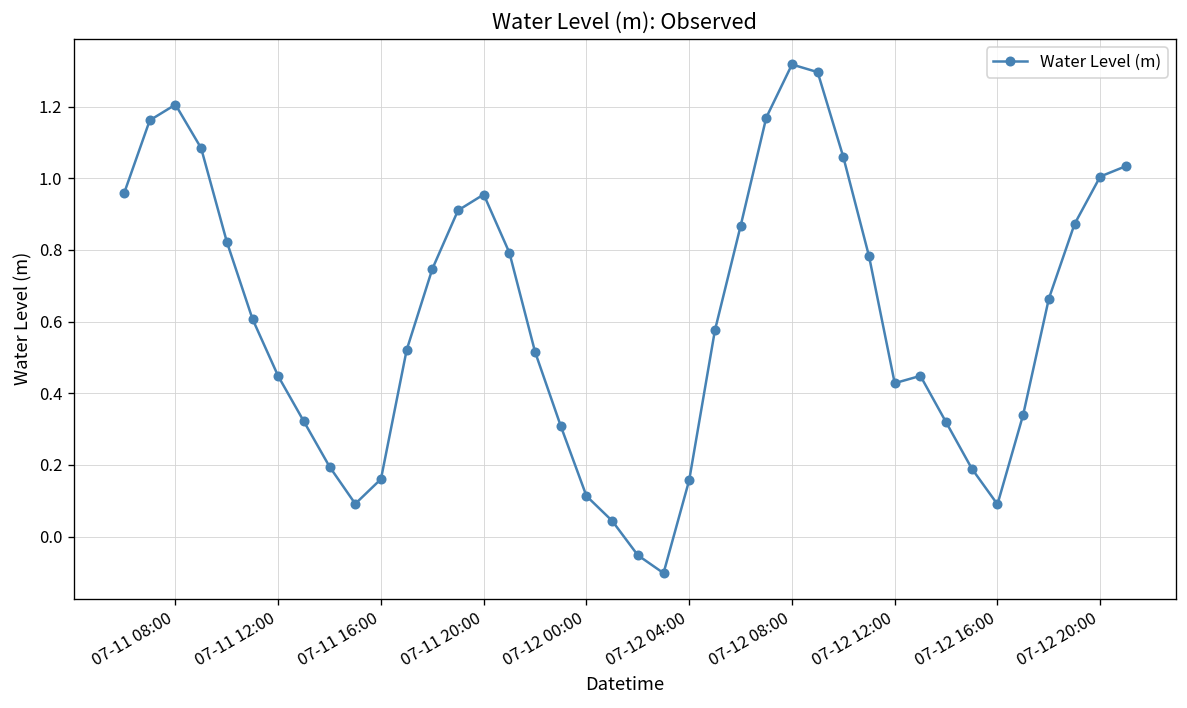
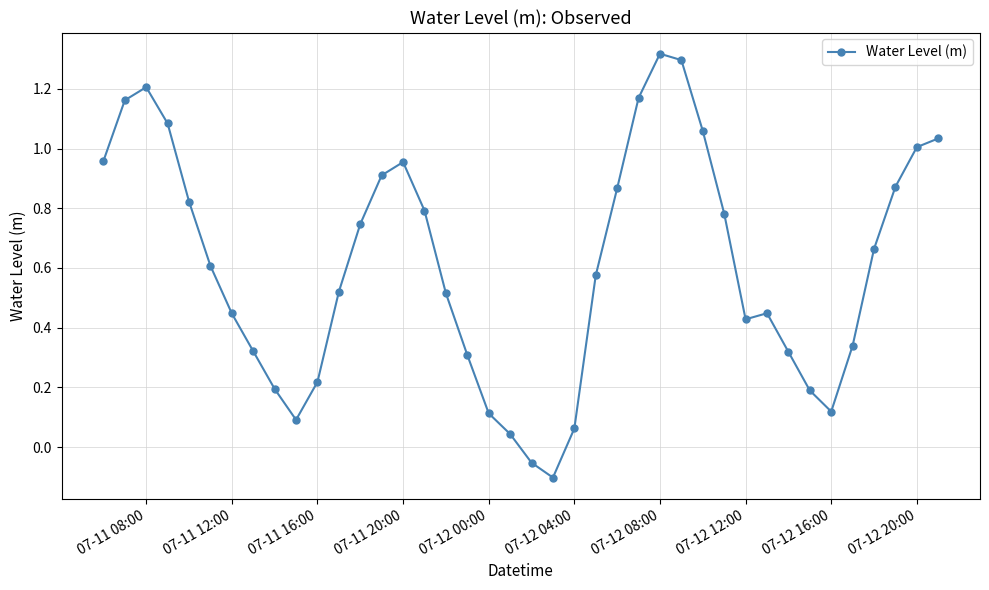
07-11 16:00: 0.16 -> 0.22
07-12 04:00: 0.16 -> 0.06
07-12 16:00: 0.09 -> 0.12
